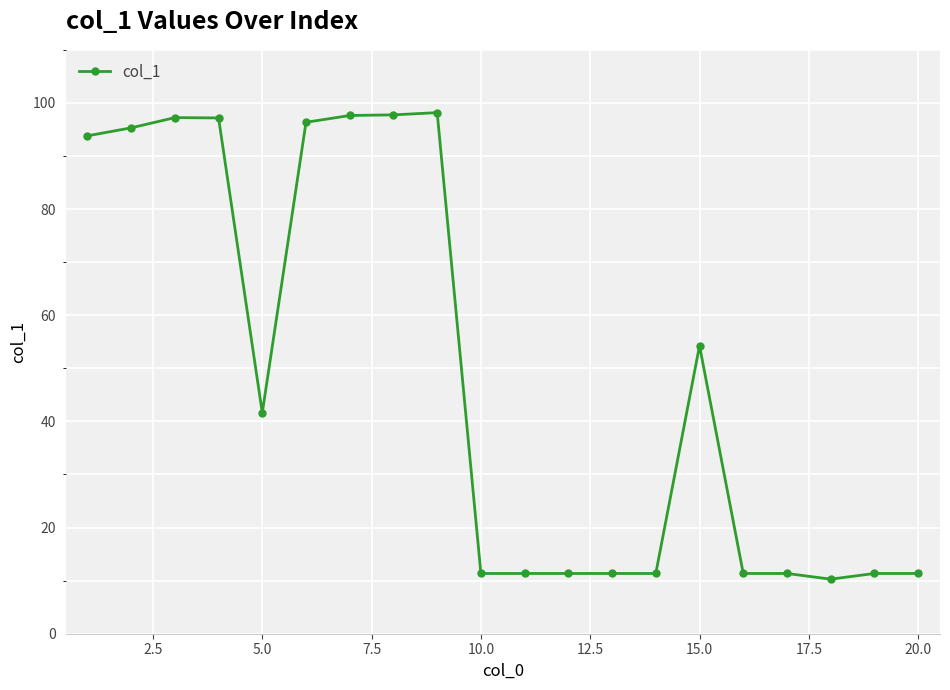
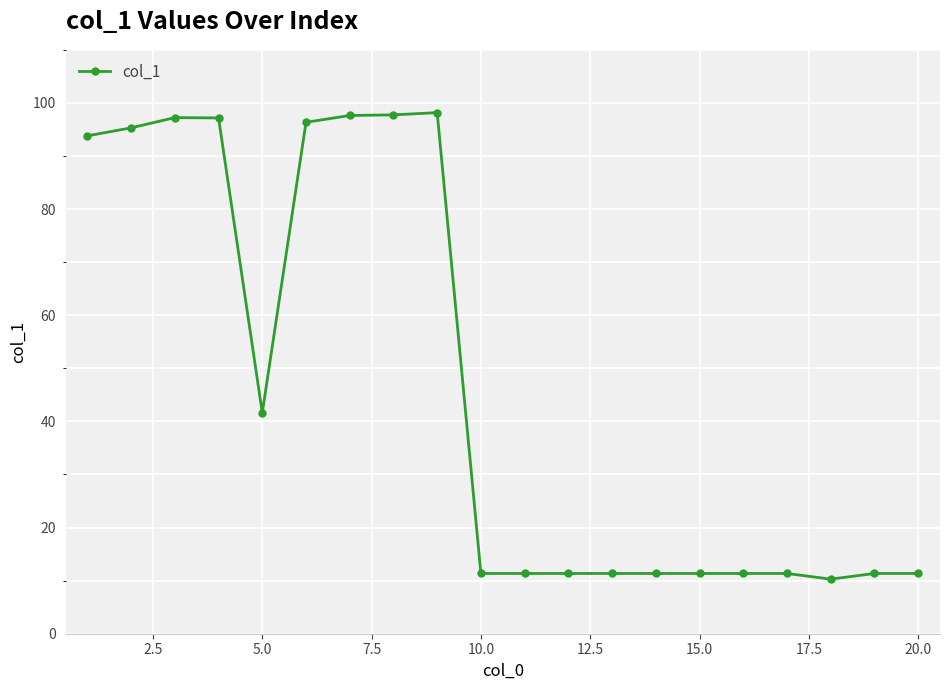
15.0: 54 -> 11
